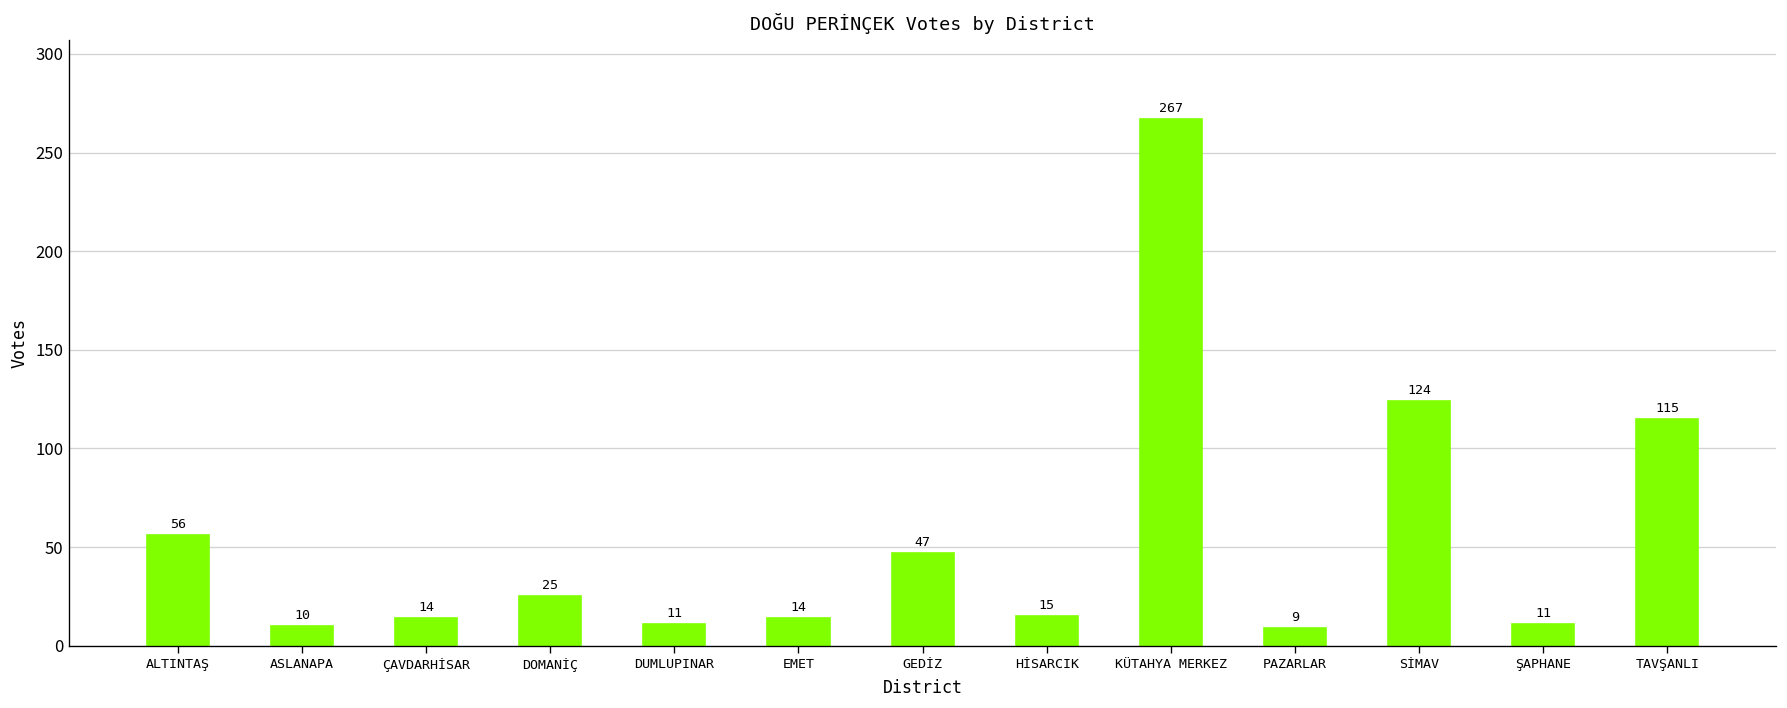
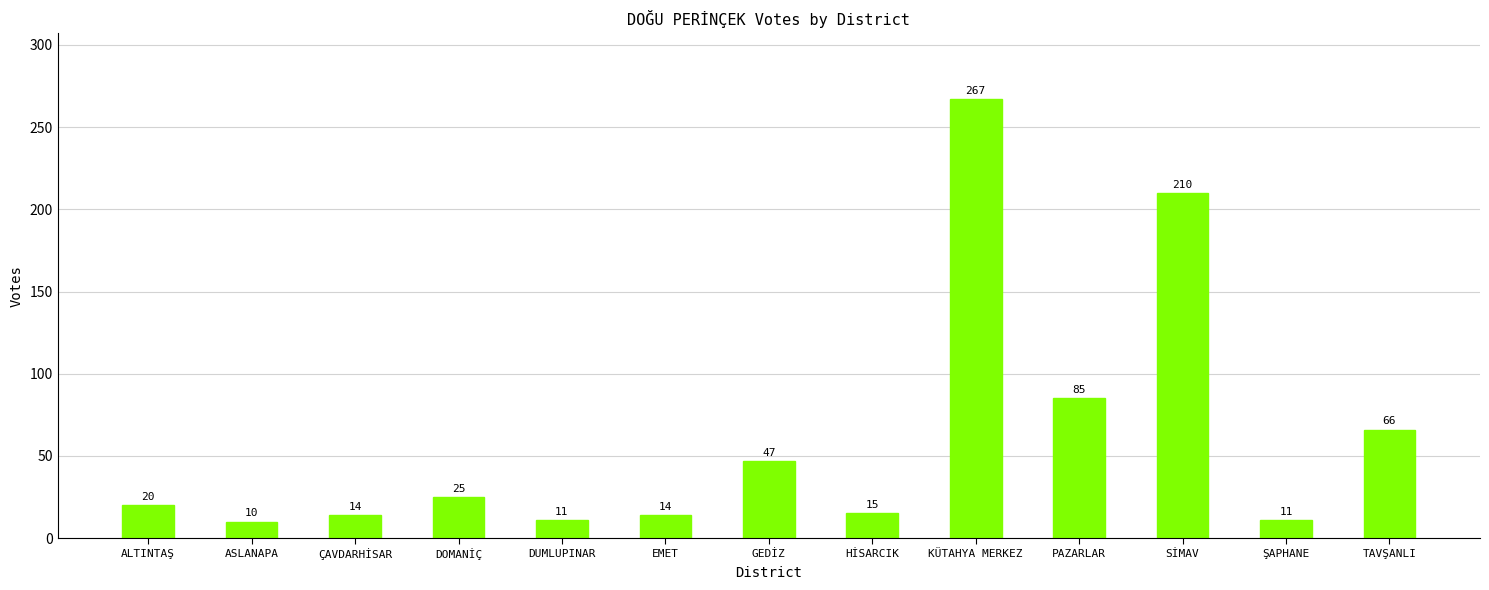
ALTINTAŞ: 56 -> 20
PAZARLAR: 9 -> 85
SİMAV: 124 -> 210
TAVŞANLI: 115 -> 66
